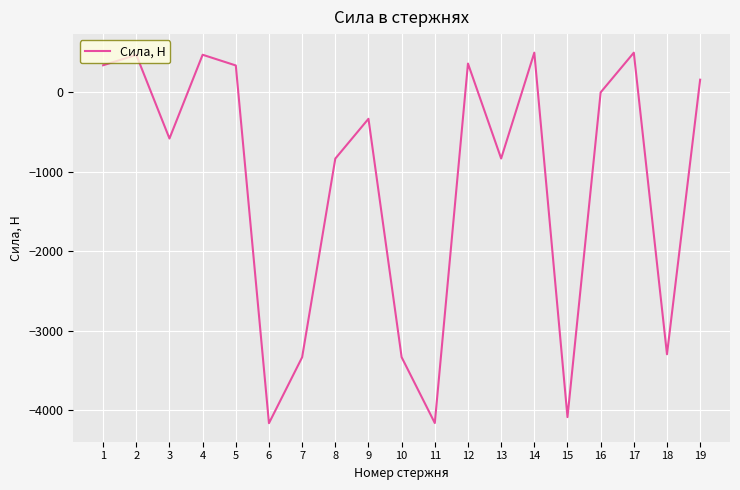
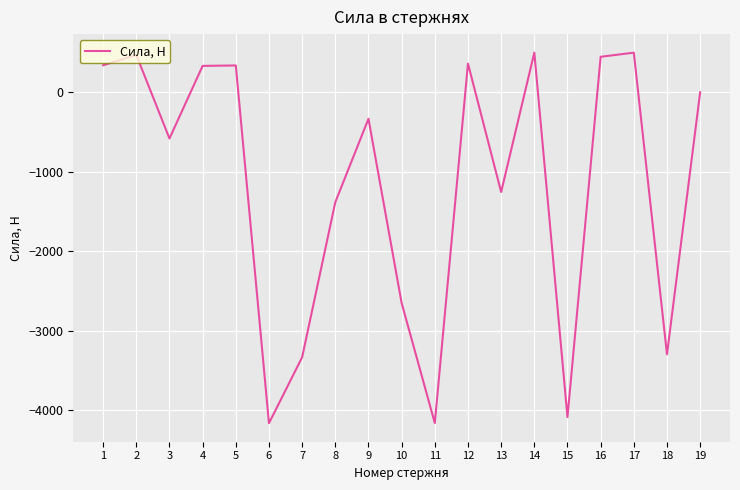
4: 500 -> 300
8: -800 -> -1400
10: -3300 -> -2700
13: -800 -> -1300
16: 0 -> 400
19: 200 -> 0
